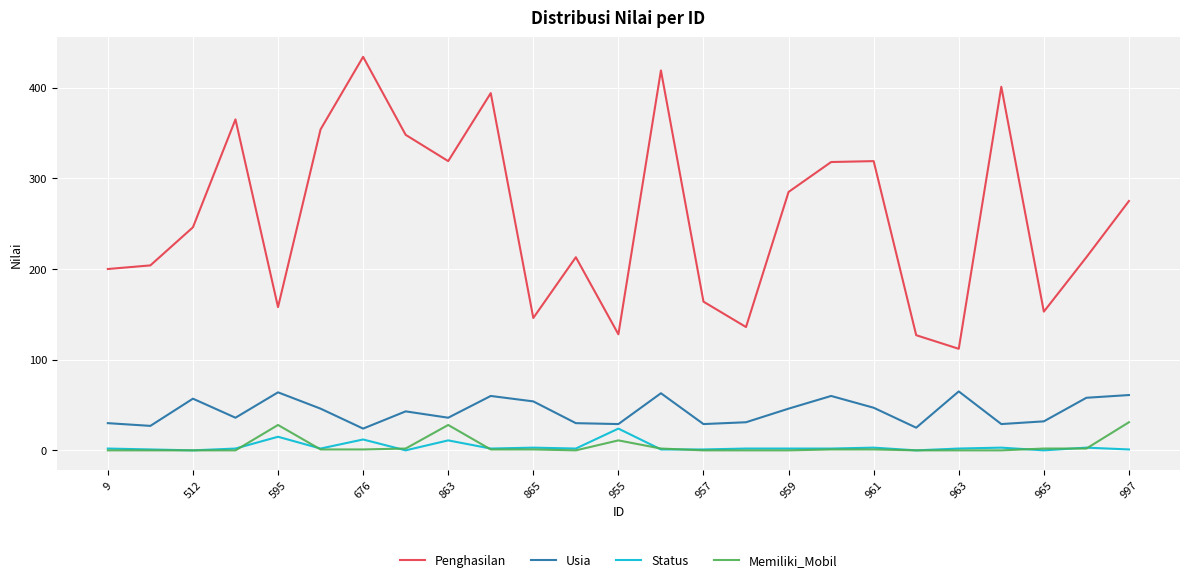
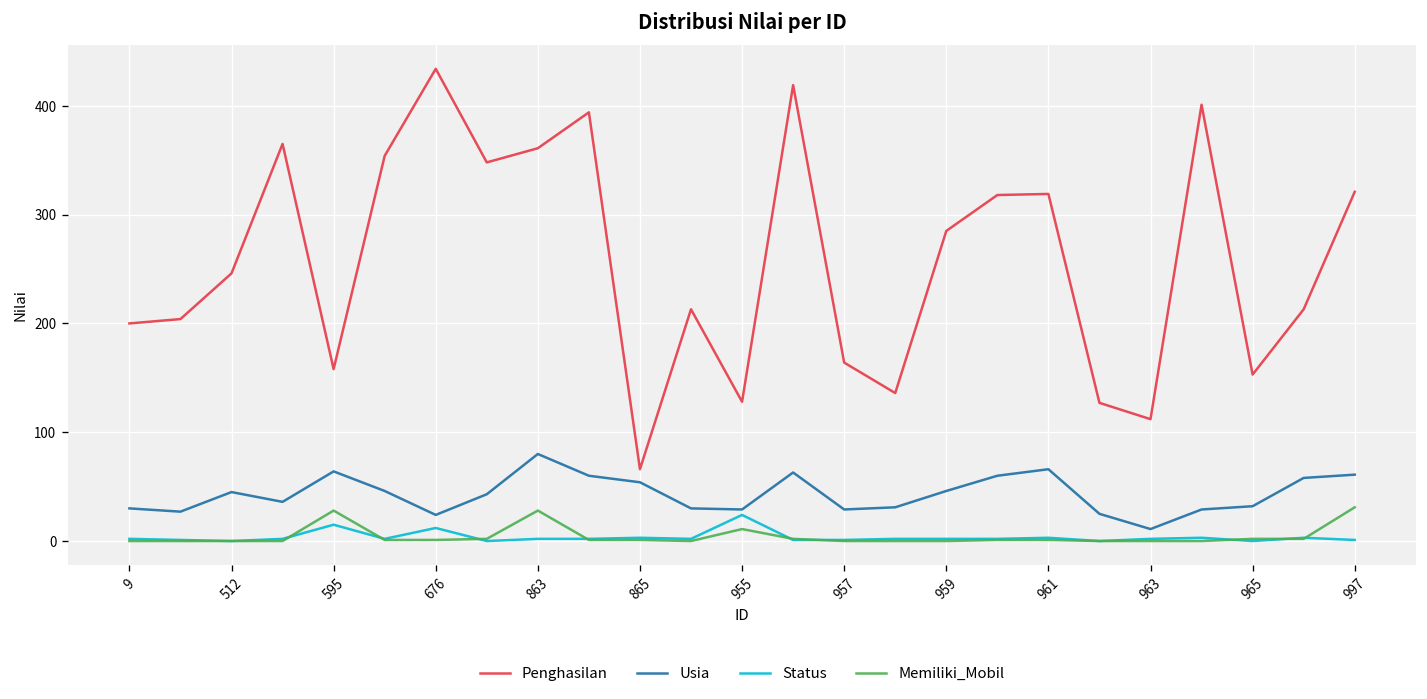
Usia, 512: 60 -> 50
Penghasilan, 863: 320 -> 360
Usia, 863: 40 -> 80
Status, 863: 10 -> 0
Penghasilan, 865: 150 -> 70
Usia, 961: 50 -> 70
Usia, 963: 70 -> 10
Penghasilan, 997: 280 -> 320
